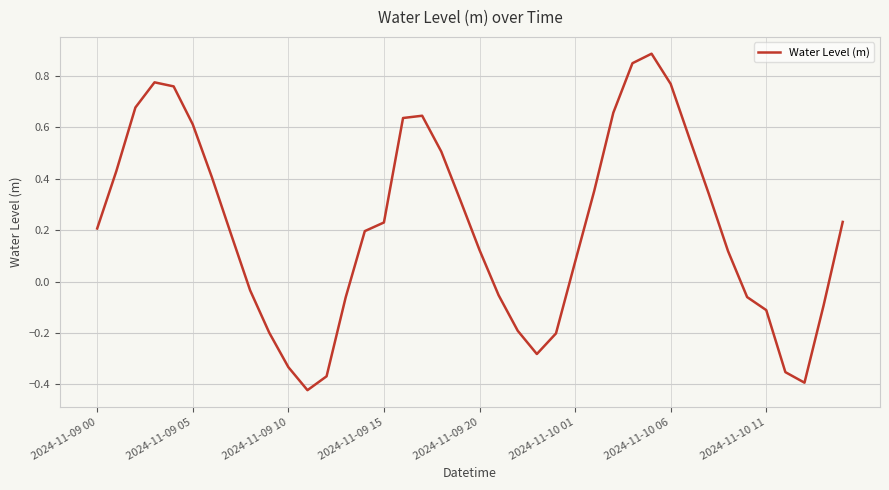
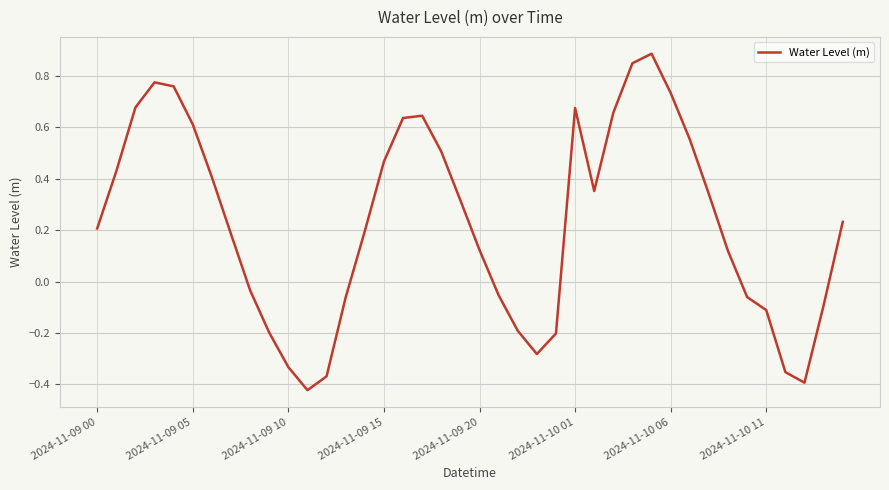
2024-11-09 15: 0.23 -> 0.47
2024-11-10 01: 0.08 -> 0.68
2024-11-10 06: 0.77 -> 0.73
